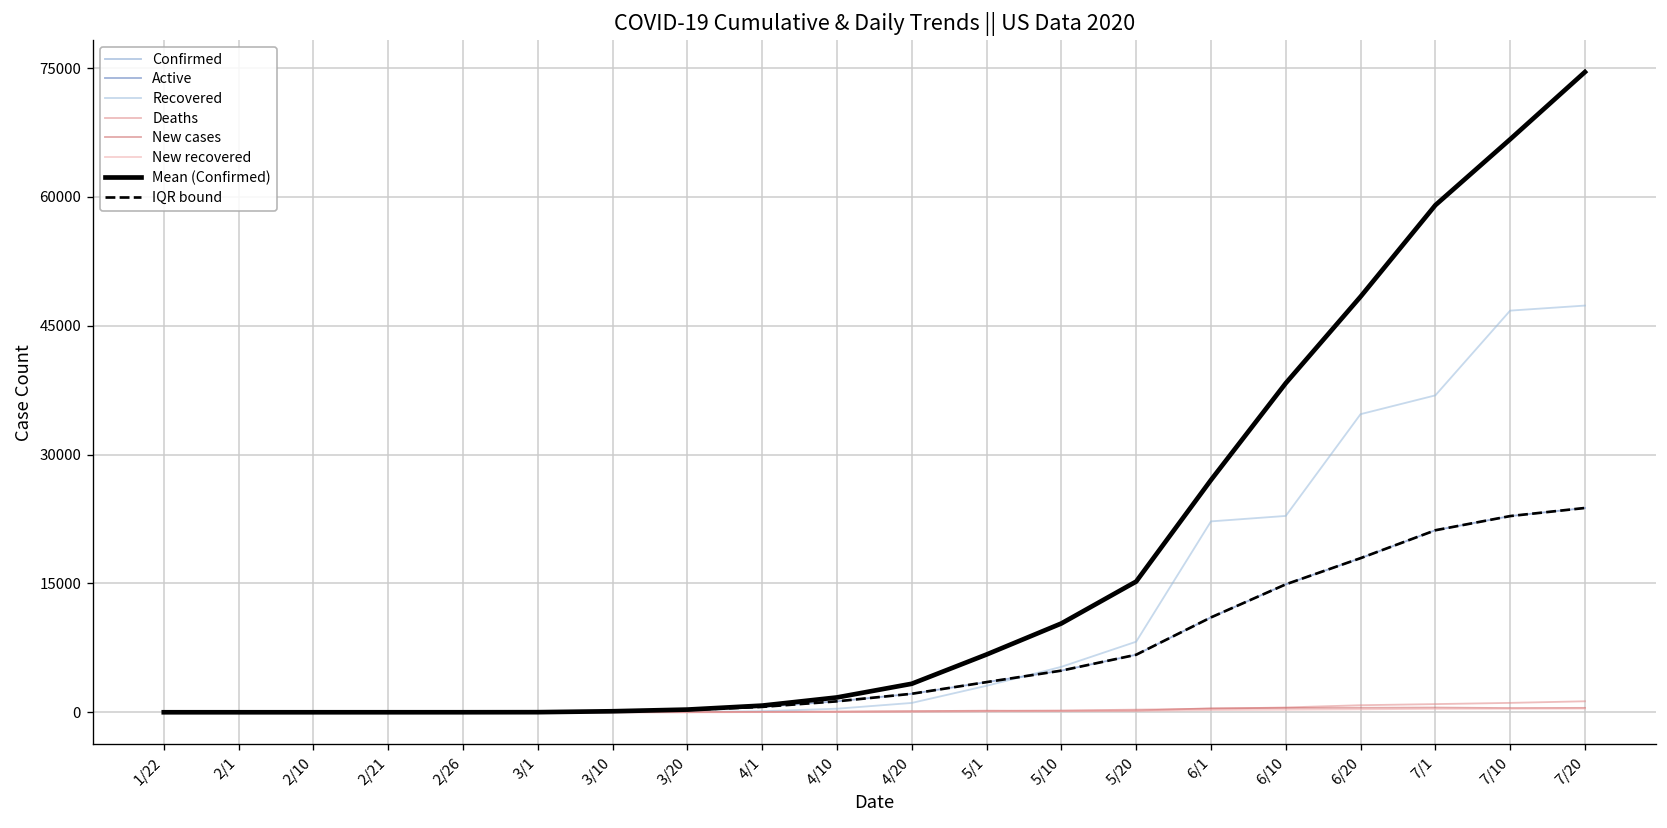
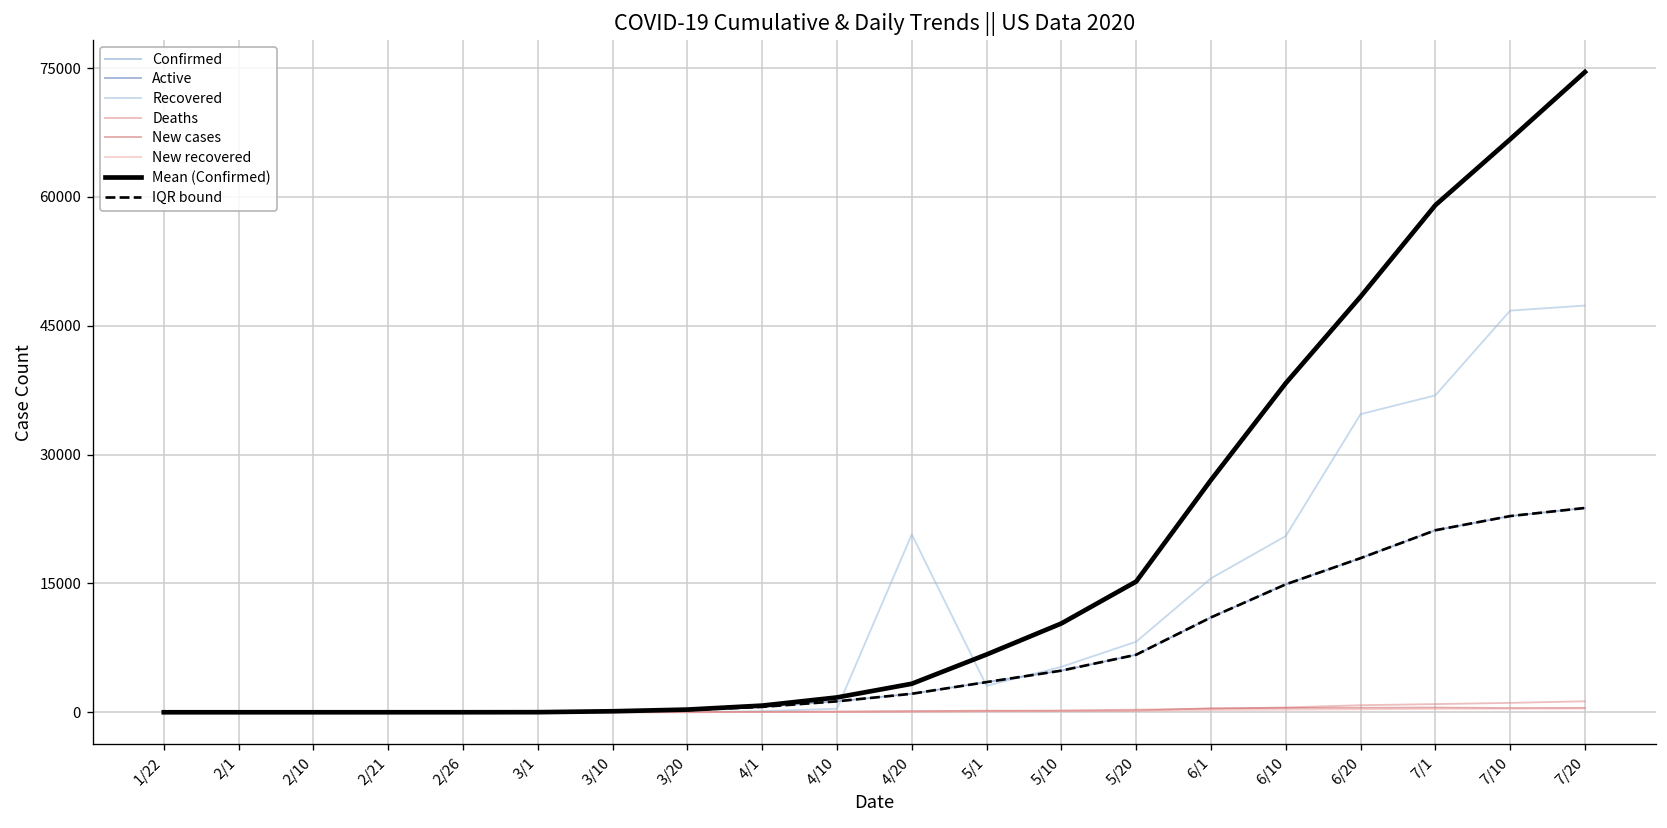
Recovered, 4/20: 1000 -> 21000
Recovered, 6/1: 22000 -> 16000
Recovered, 6/10: 23000 -> 21000
